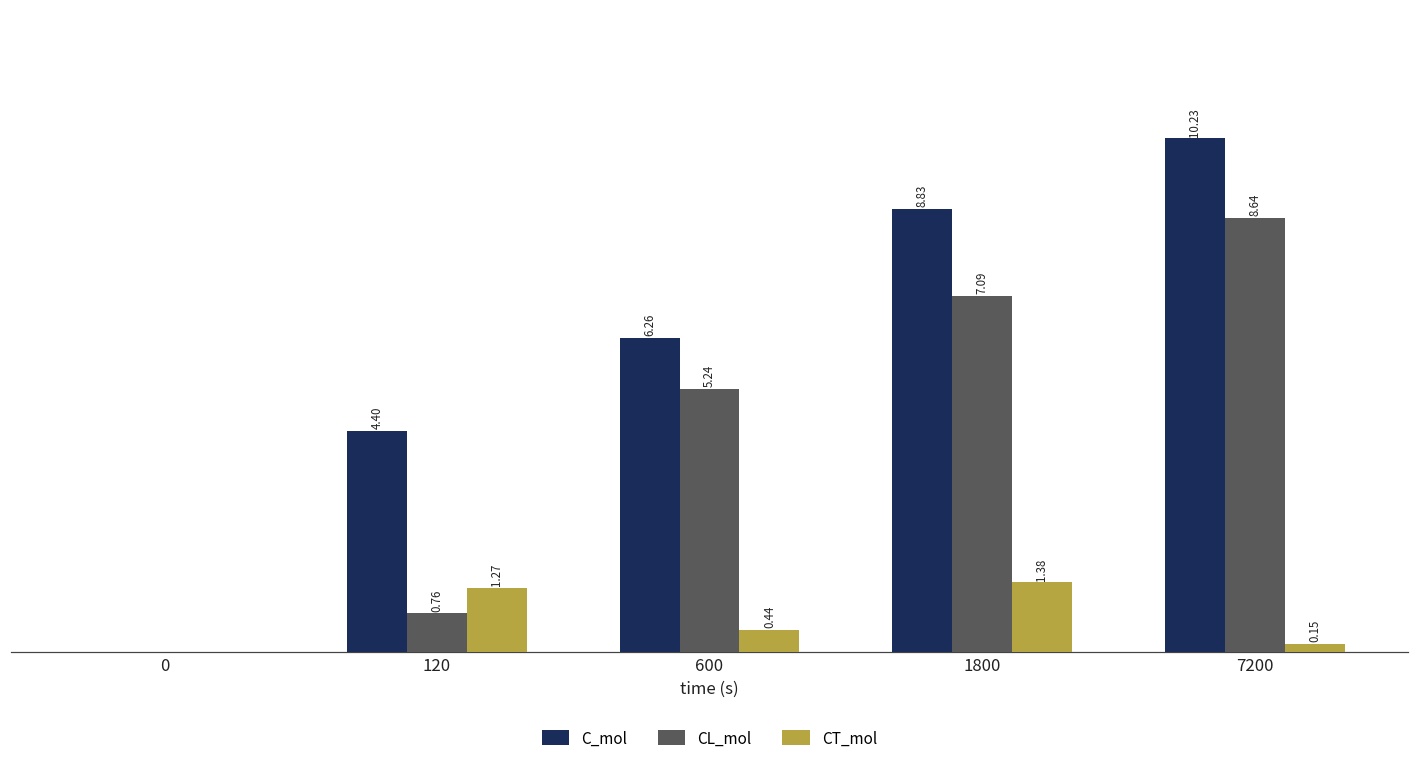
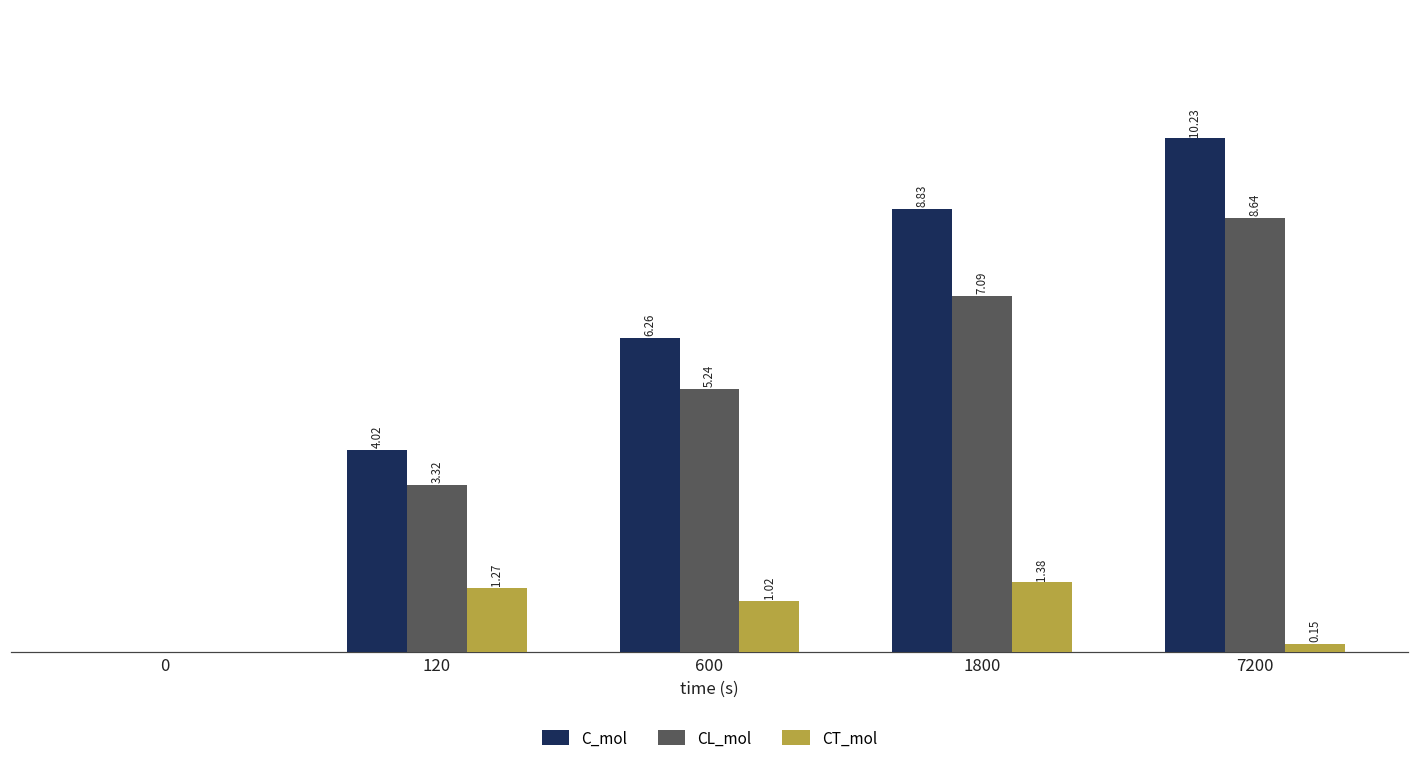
C_mol, 120: 4.40 -> 4.02
CL_mol, 120: 0.76 -> 3.32
CT_mol, 600: 0.44 -> 1.02
